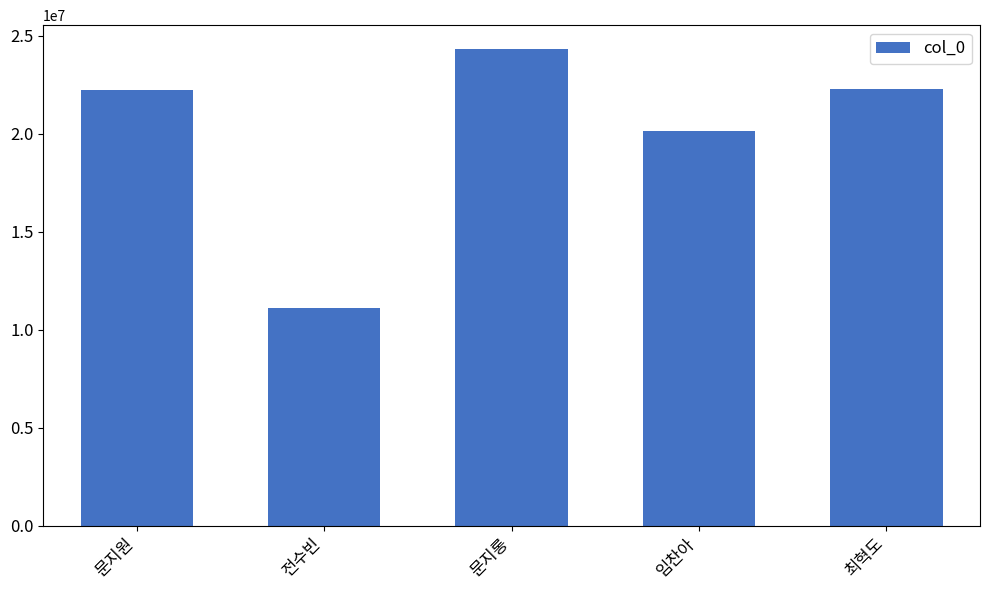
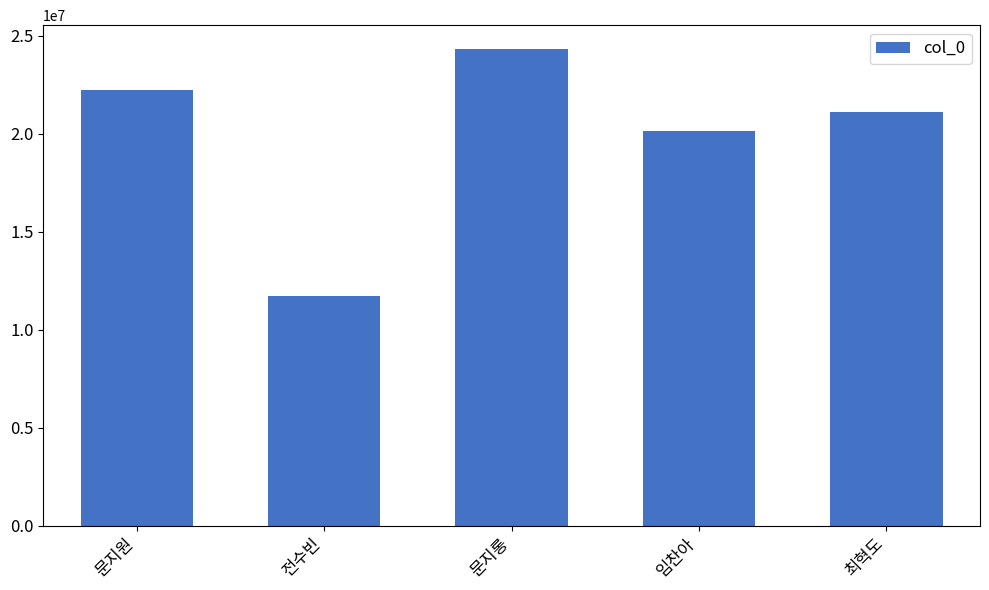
전수빈: 11100000 -> 11700000
최혁도: 22300000 -> 21100000
